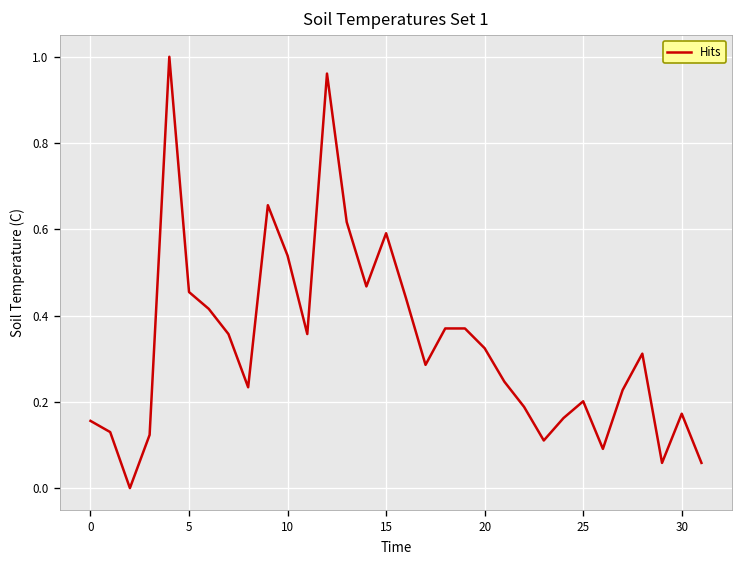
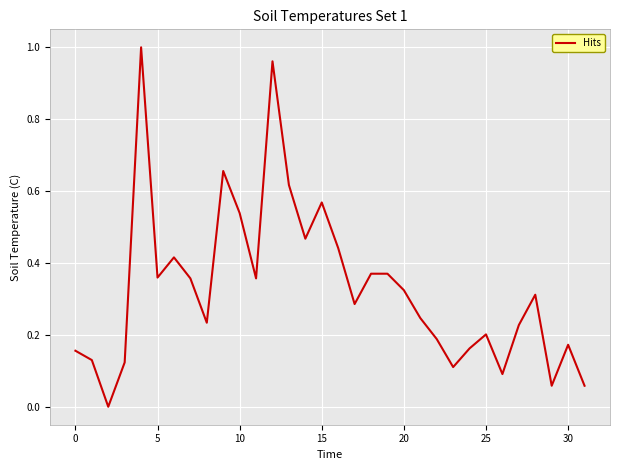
5: 0.45 -> 0.36
15: 0.59 -> 0.57
